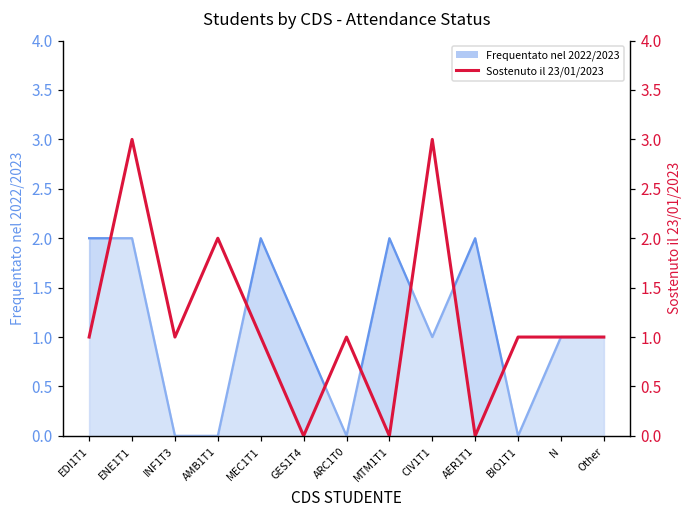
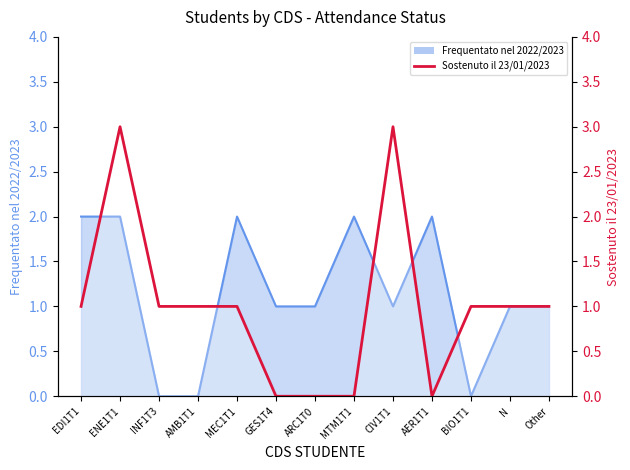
Frequentato nel 2022/2023, ARC1T0: 0 -> 1
Sostenuto il 23/01/2023, AMB1T1: 2 -> 1
Sostenuto il 23/01/2023, ARC1T0: 1 -> 0
